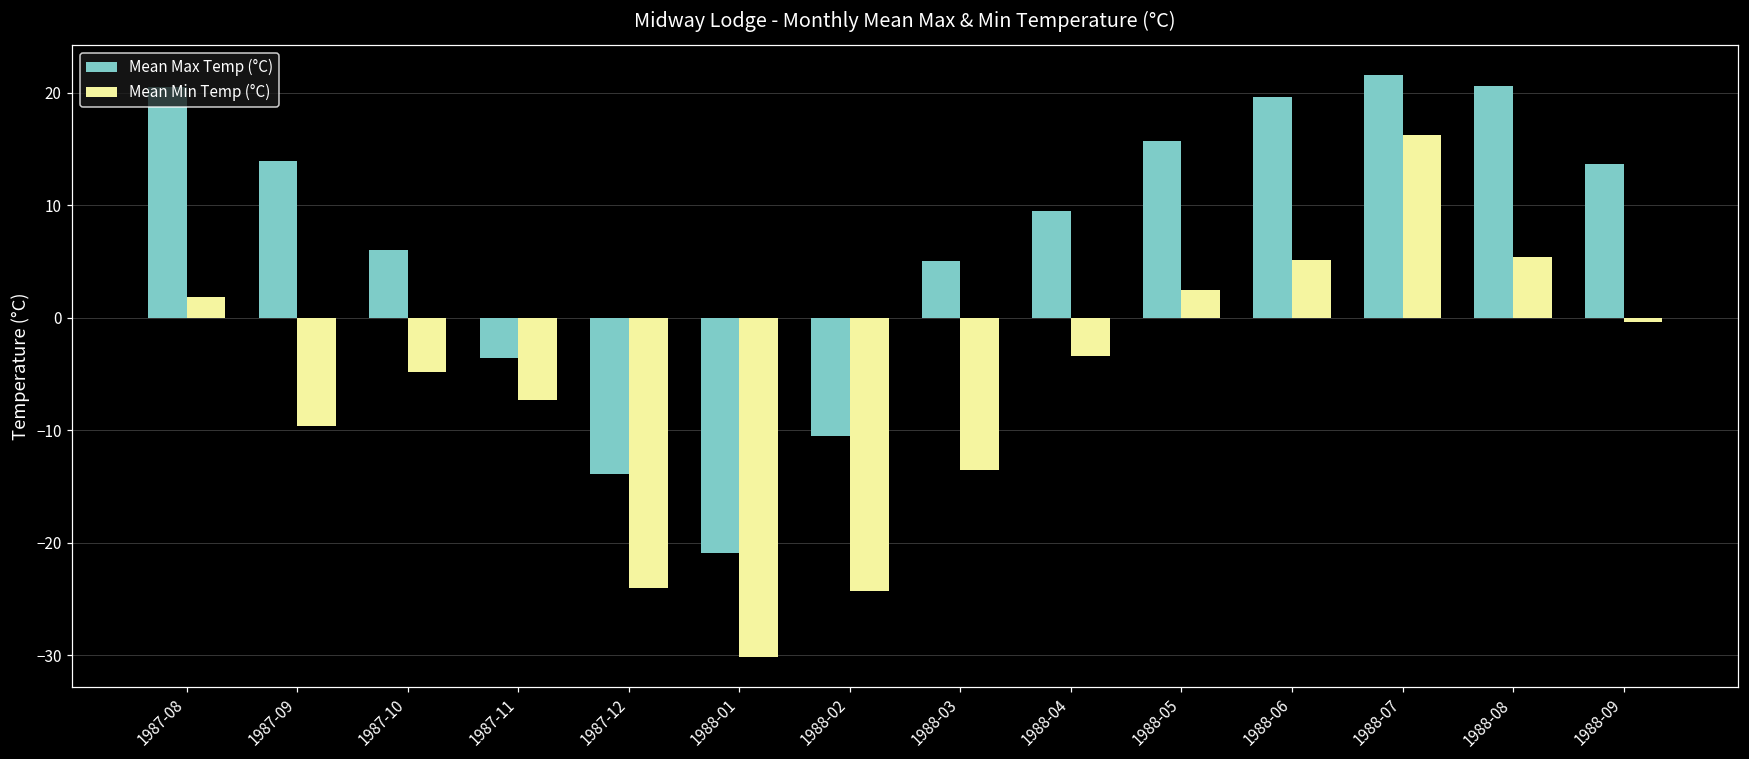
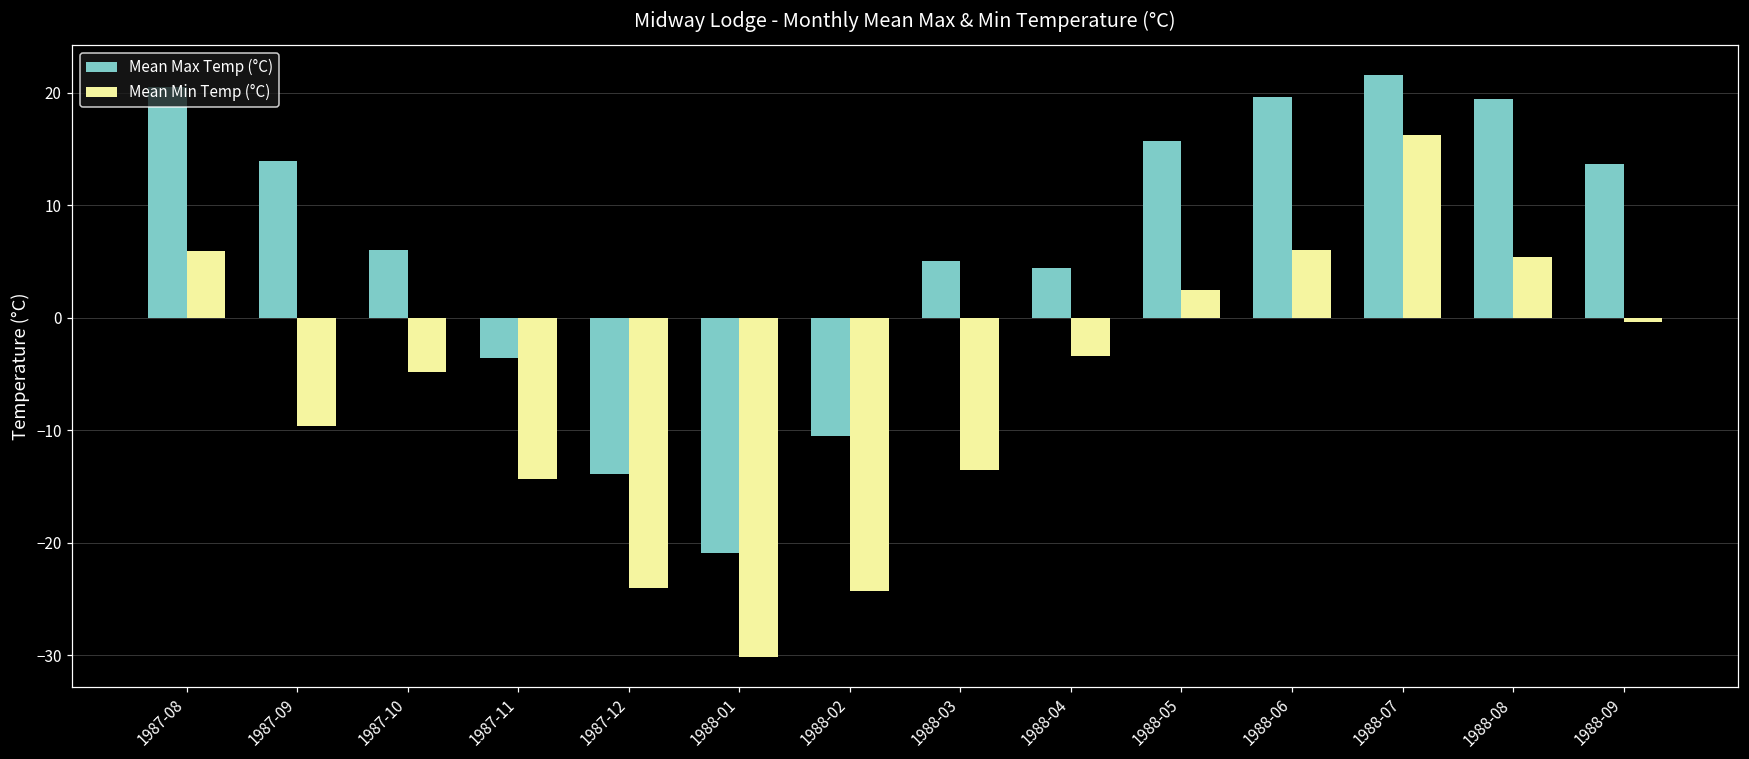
Mean Min Temp (°C), 1987-08: 1.8 -> 5.9
Mean Min Temp (°C), 1987-11: -7.3 -> -14.3
Mean Max Temp (°C), 1988-04: 9.5 -> 4.4
Mean Min Temp (°C), 1988-06: 5.1 -> 6.0
Mean Max Temp (°C), 1988-08: 20.6 -> 19.4
